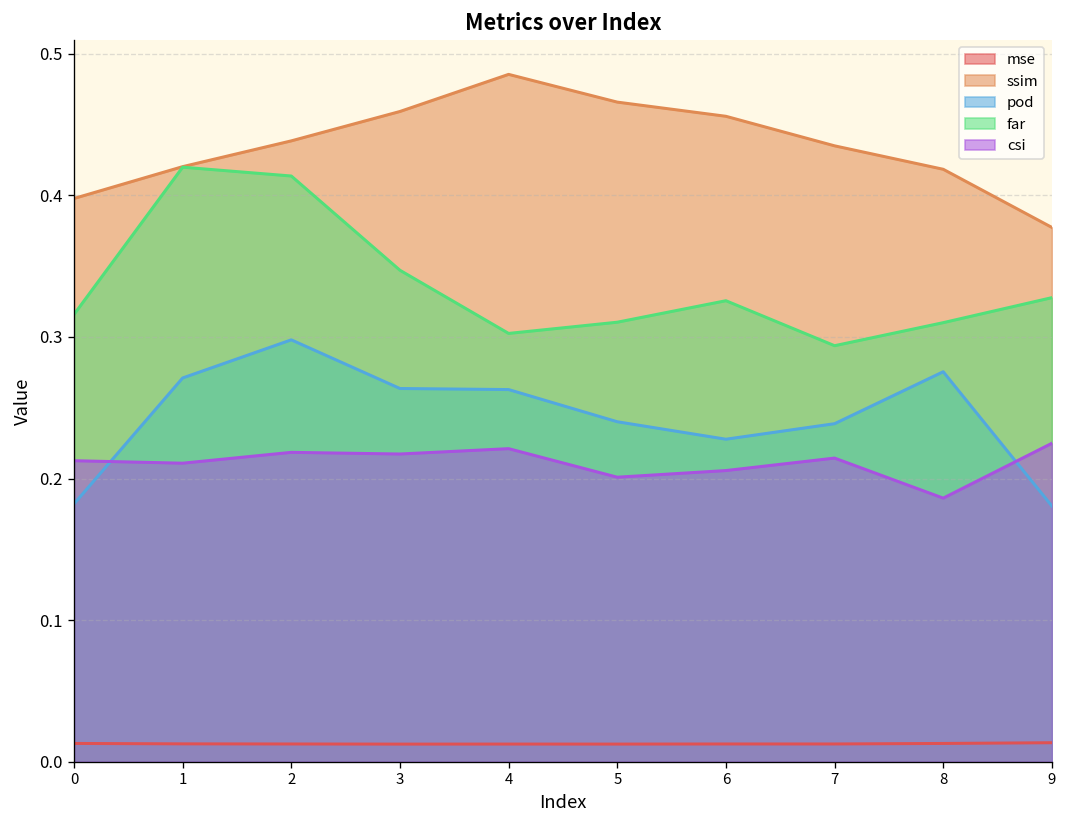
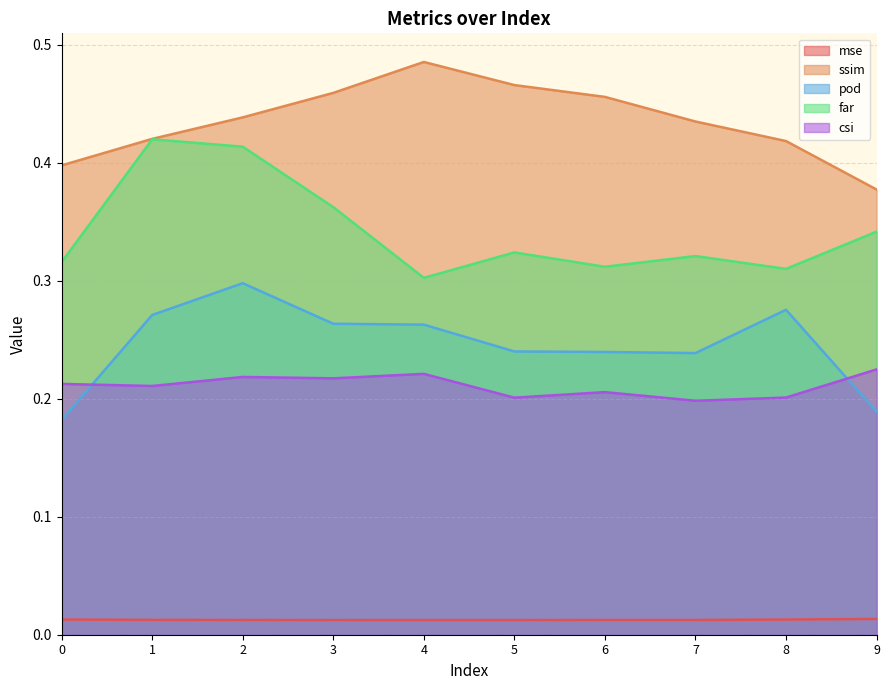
far, 3: 0.347 -> 0.362
far, 5: 0.310 -> 0.324
pod, 6: 0.228 -> 0.240
far, 6: 0.326 -> 0.312
far, 7: 0.294 -> 0.321
csi, 7: 0.214 -> 0.198
csi, 8: 0.186 -> 0.201
pod, 9: 0.181 -> 0.189
far, 9: 0.328 -> 0.342
